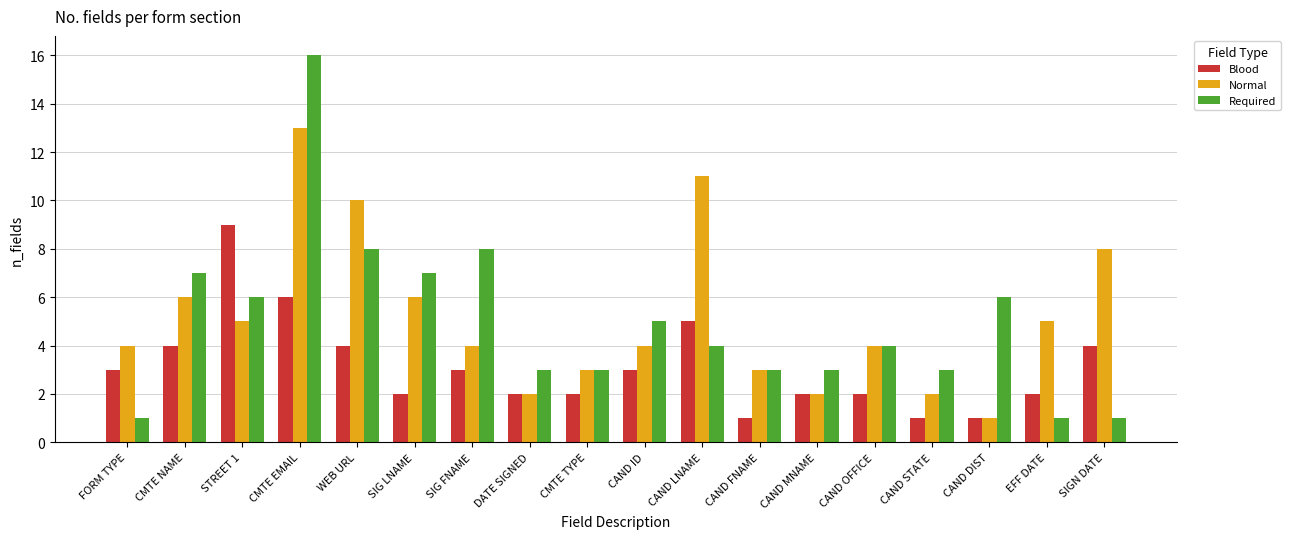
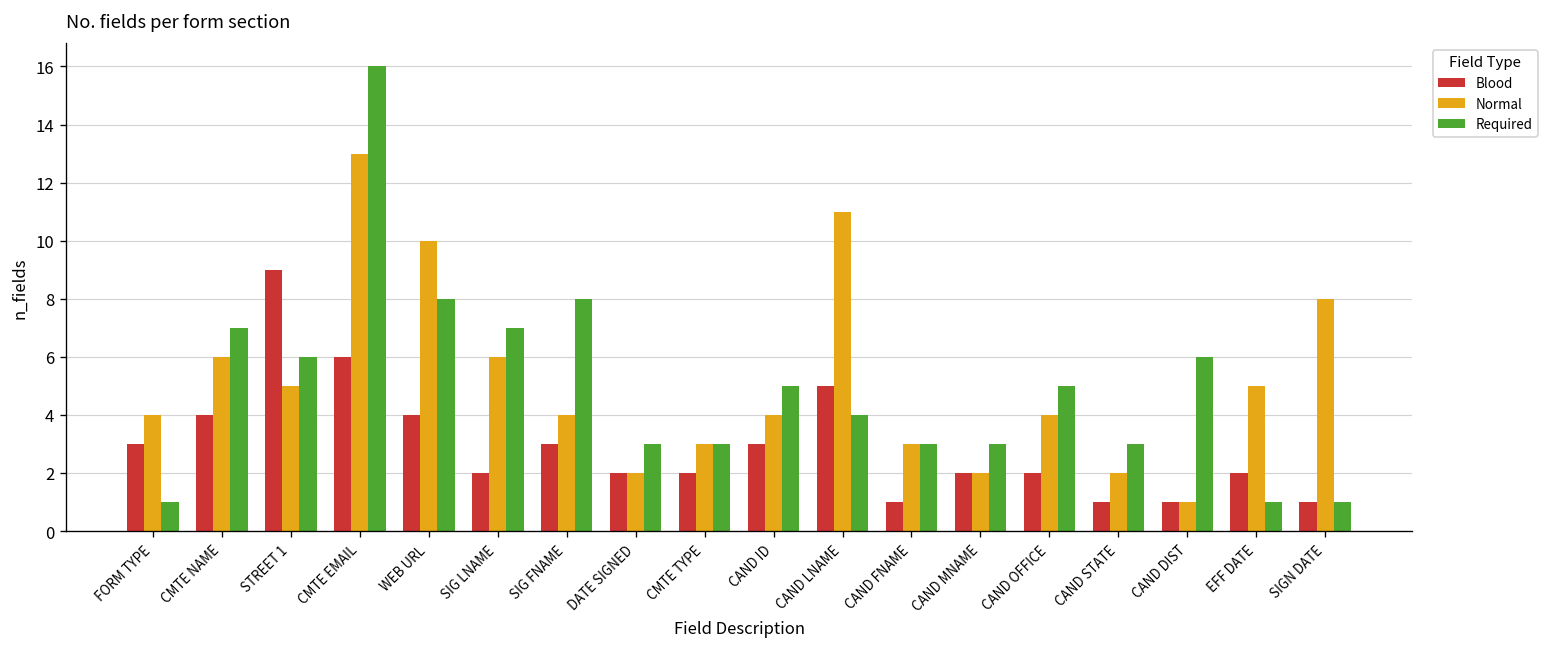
Required, CAND OFFICE: 4 -> 5
Blood, SIGN DATE: 4 -> 1
